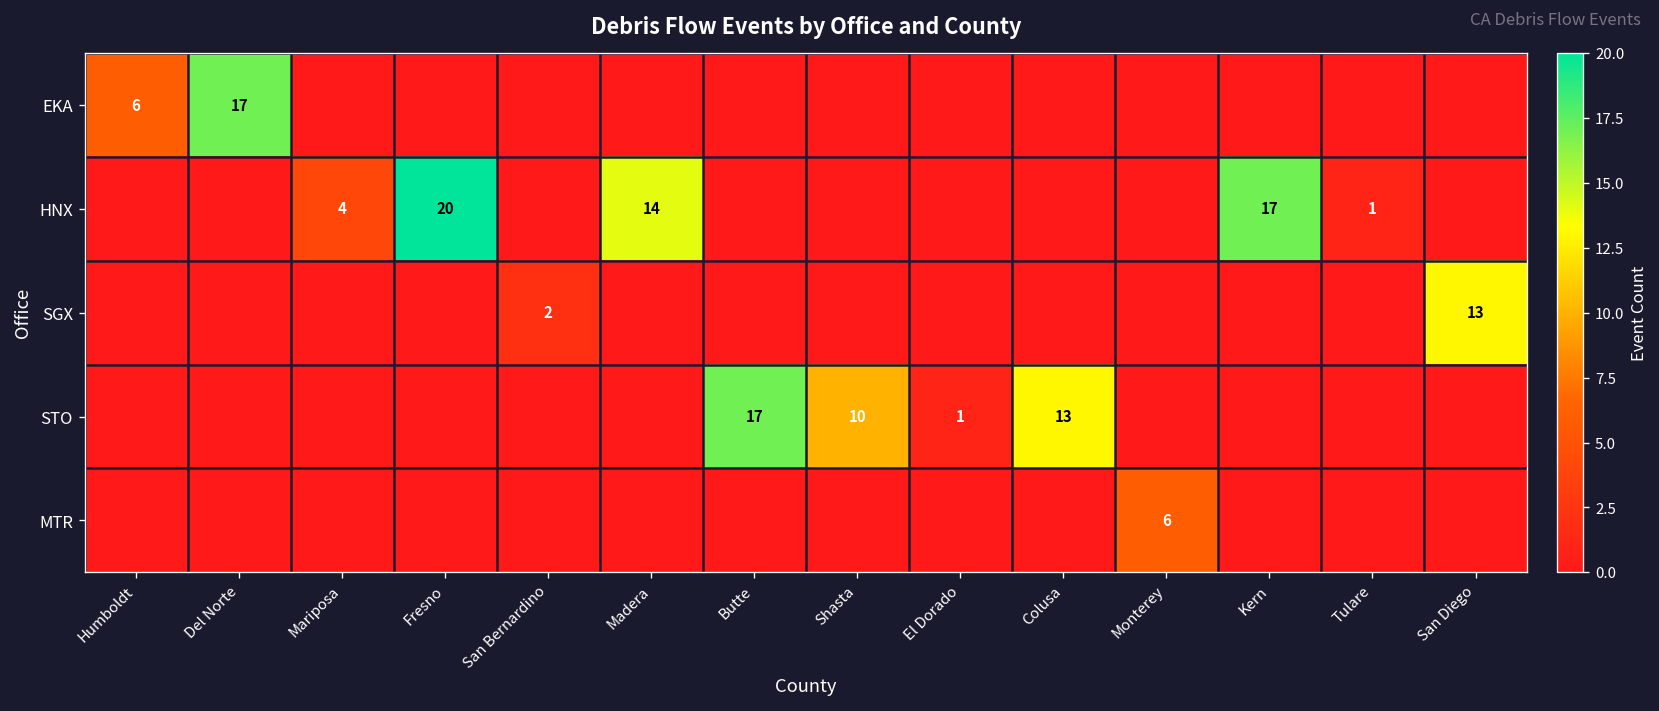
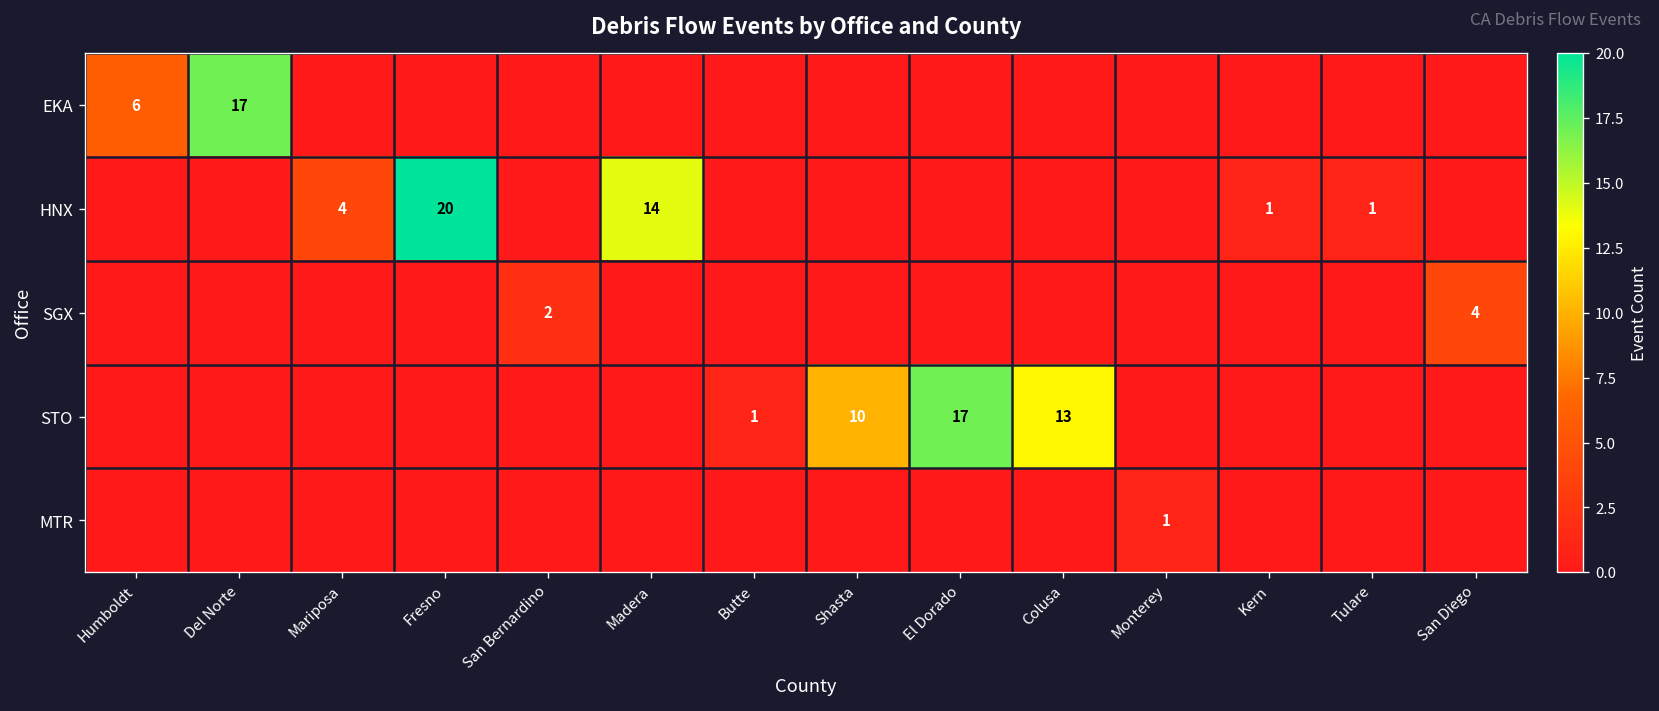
HNX, Kern: 17 -> 1
SGX, San Diego: 13 -> 4
STO, Butte: 17 -> 1
STO, El Dorado: 1 -> 17
MTR, Monterey: 6 -> 1
